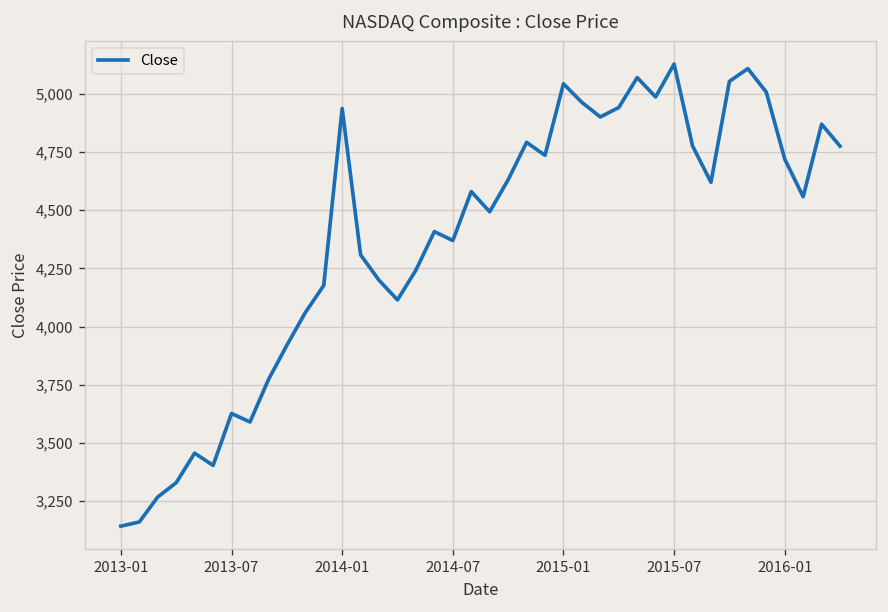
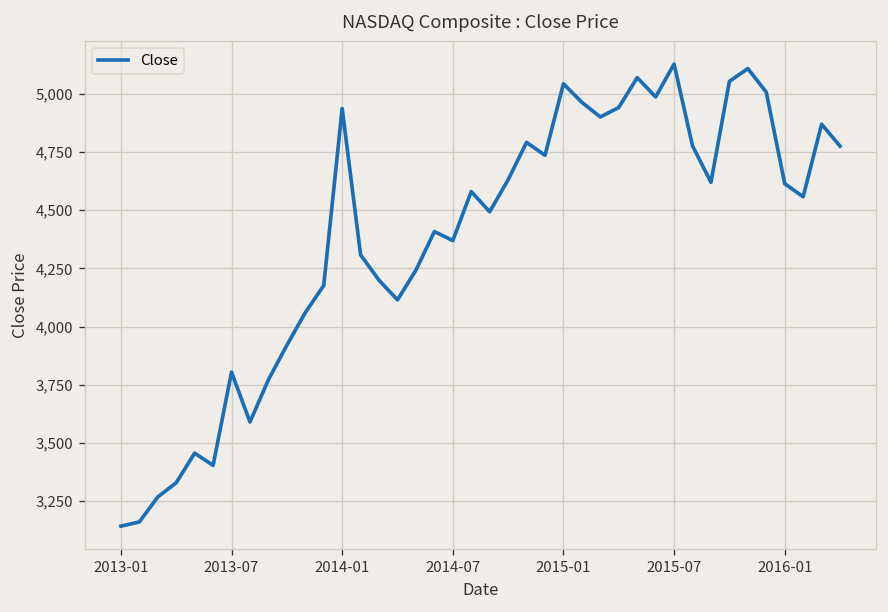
2013-07: 3,630 -> 3,800
2016-01: 4,720 -> 4,610
